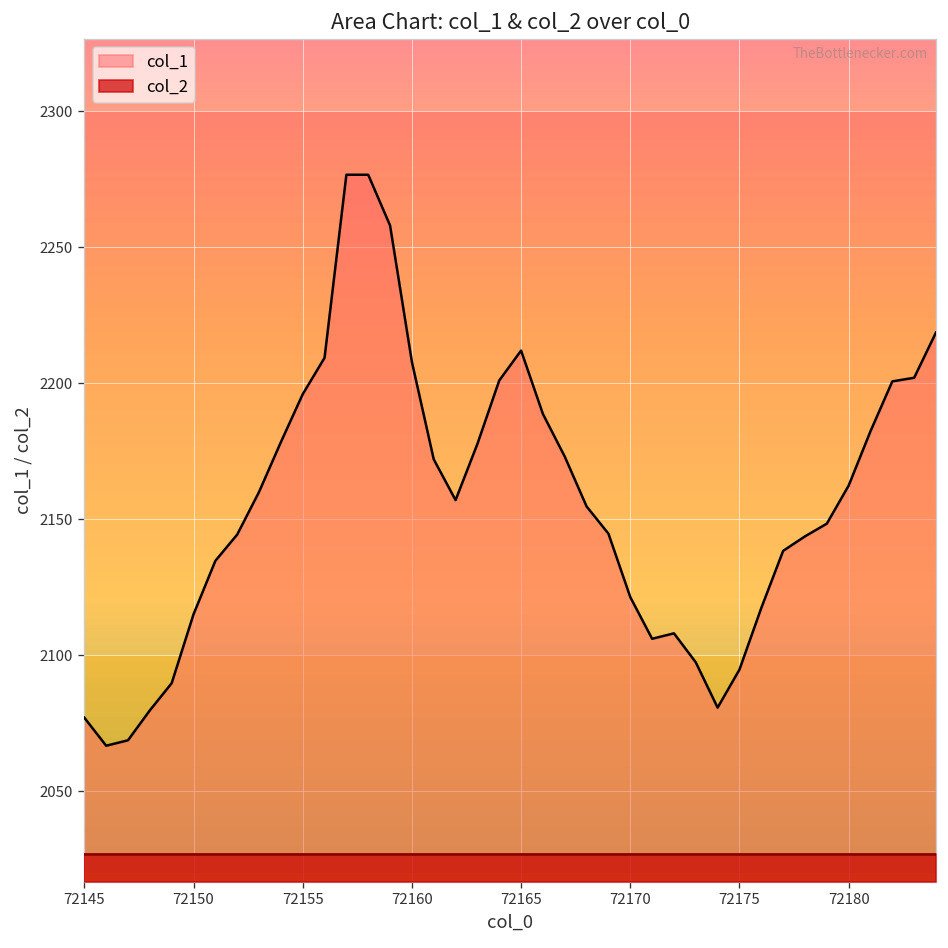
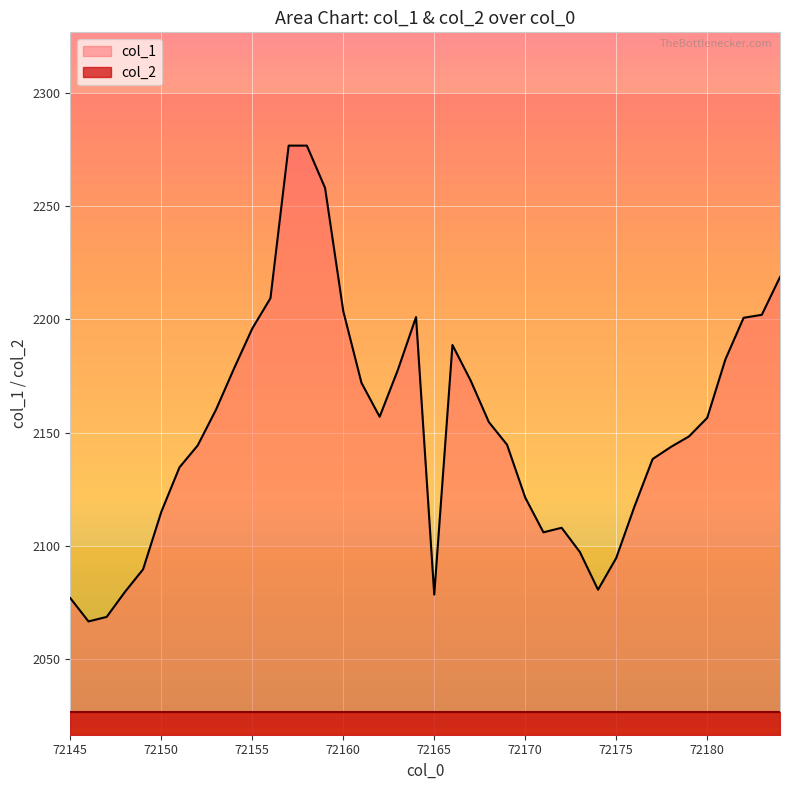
col_1, 72160: 2208 -> 2204
col_1, 72165: 2212 -> 2079
col_1, 72180: 2162 -> 2157
